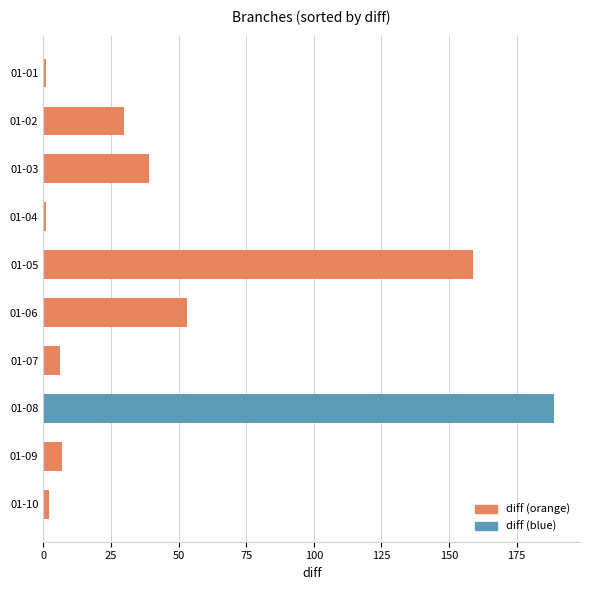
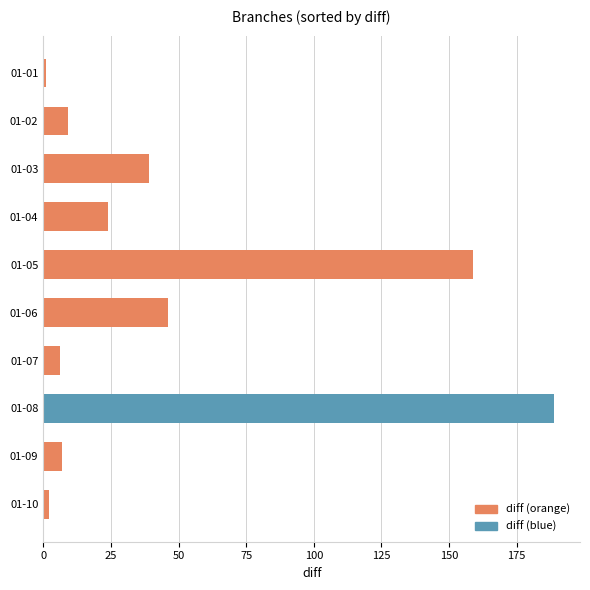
01-02: 30 -> 9
01-04: 1 -> 24
01-06: 53 -> 46
